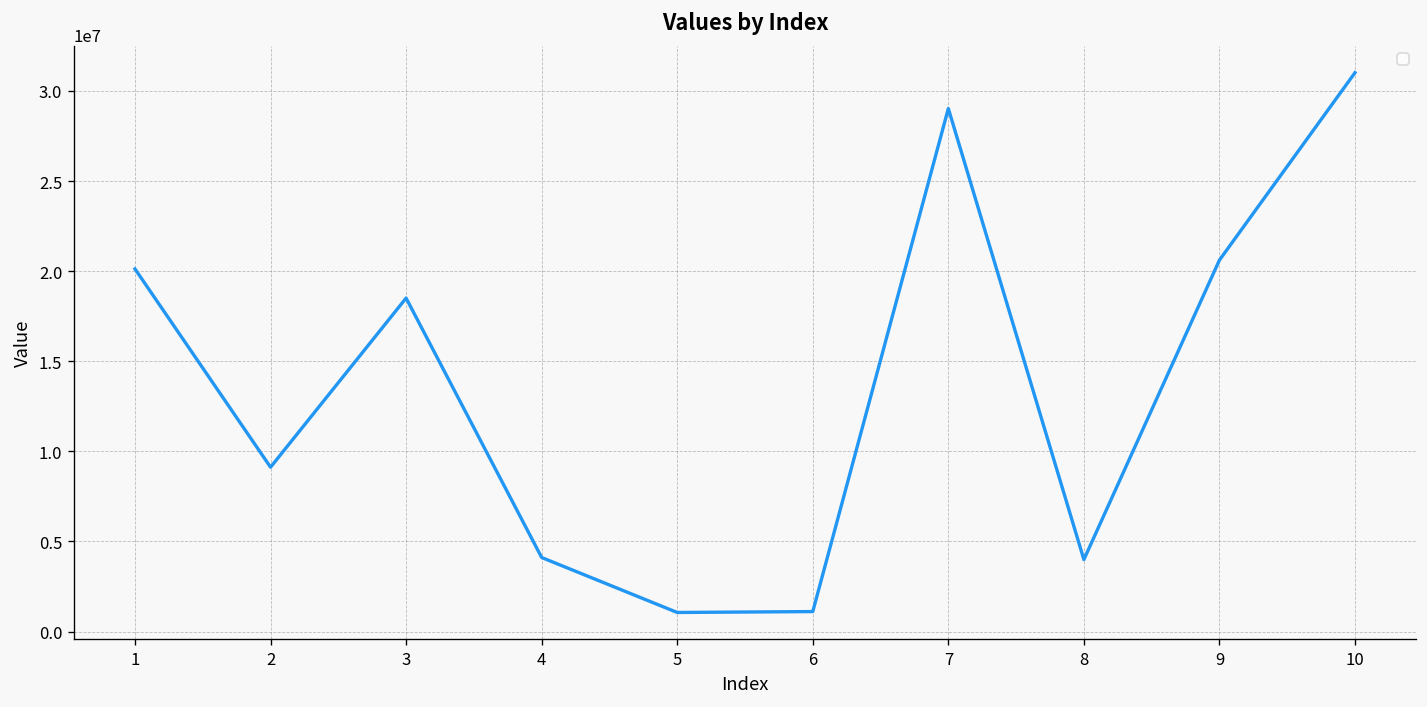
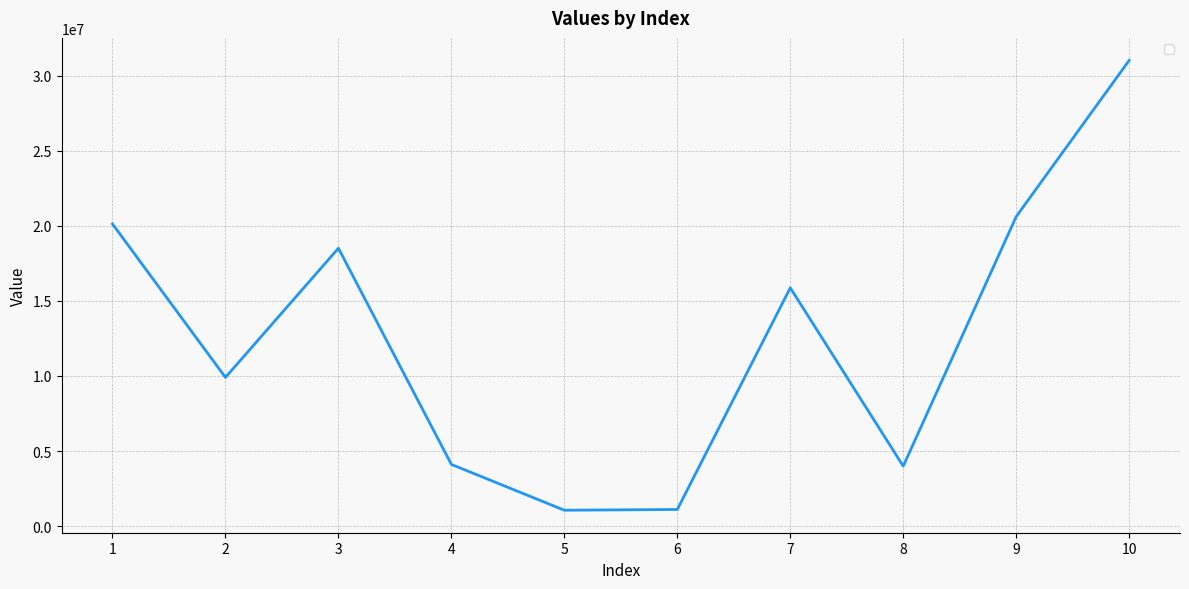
2: 9100000 -> 9900000
7: 29000000 -> 15900000
